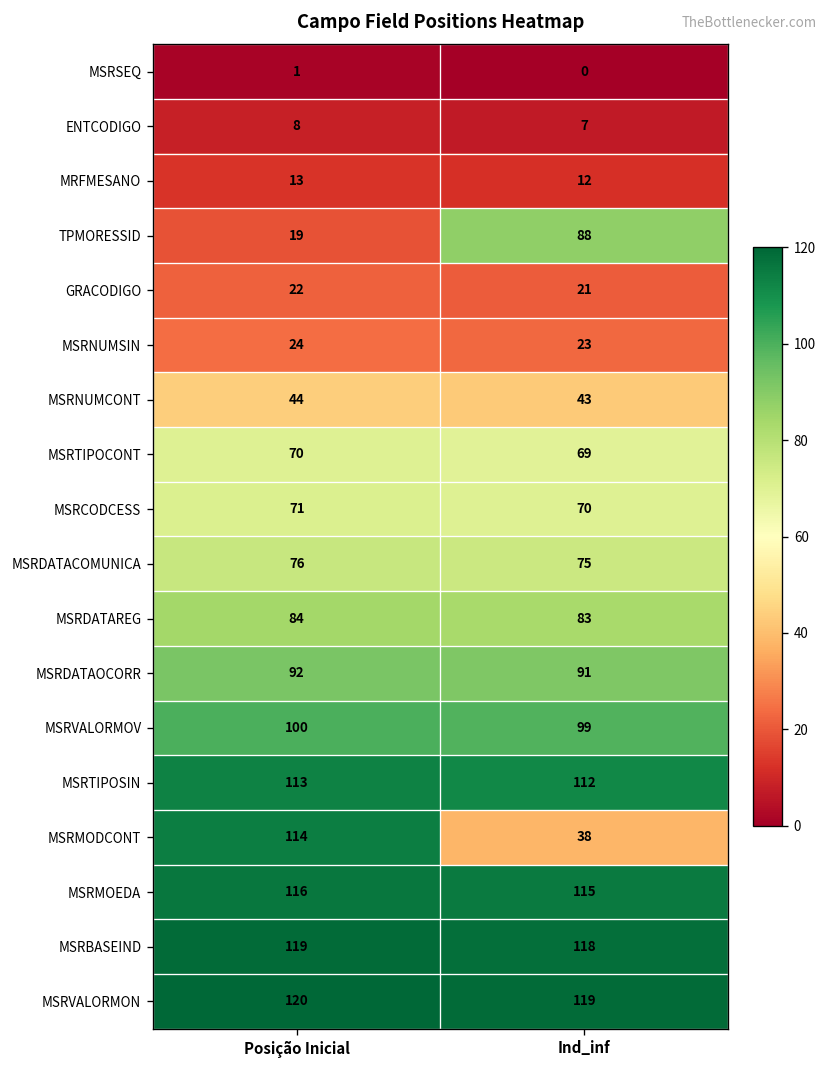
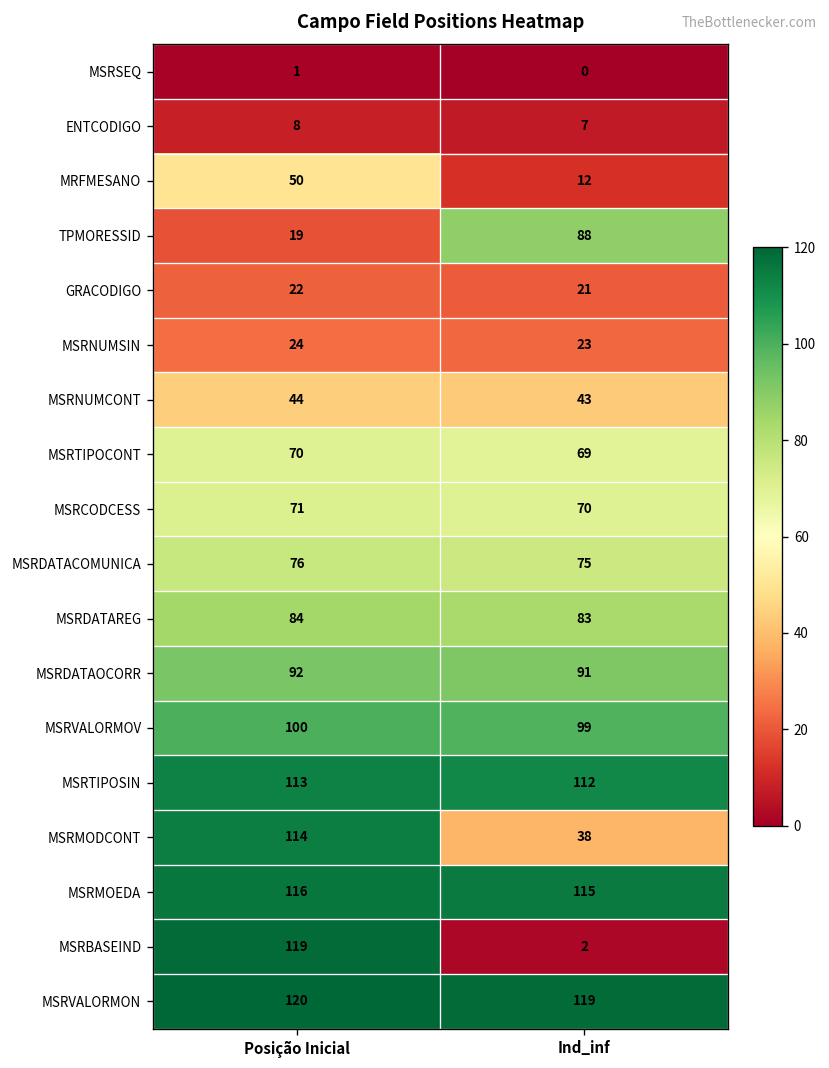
MRFMESANO, Posição Inicial: 13 -> 50
MSRBASEIND, Ind_inf: 118 -> 2
